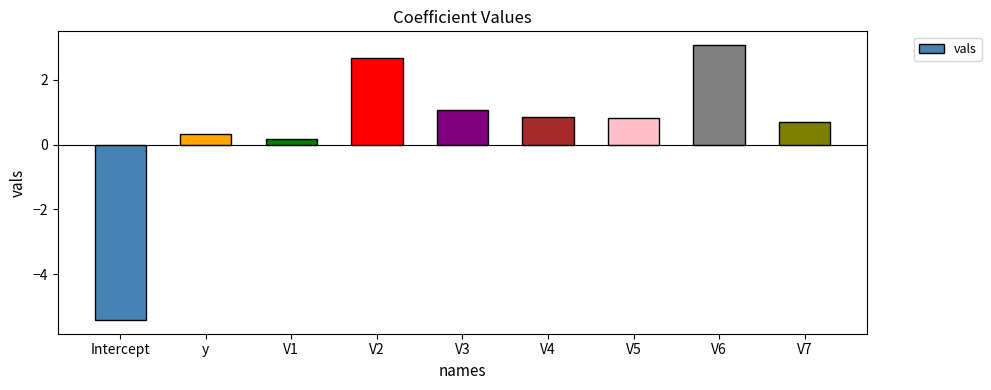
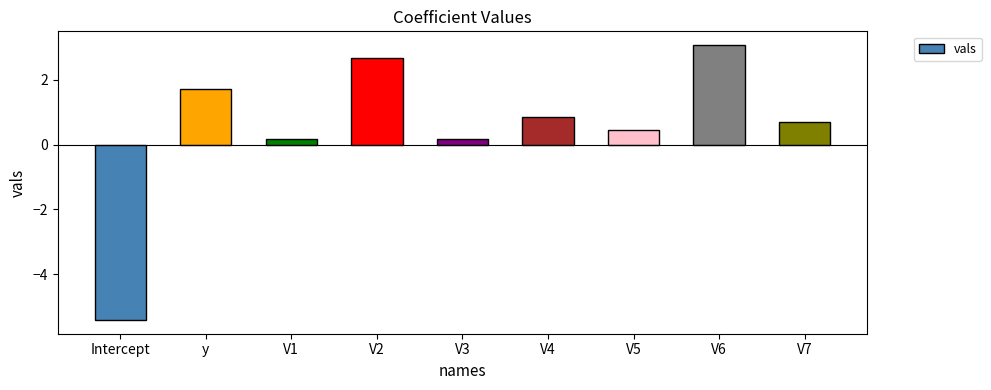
y: 0.3 -> 1.7
V3: 1.1 -> 0.2
V5: 0.8 -> 0.5
